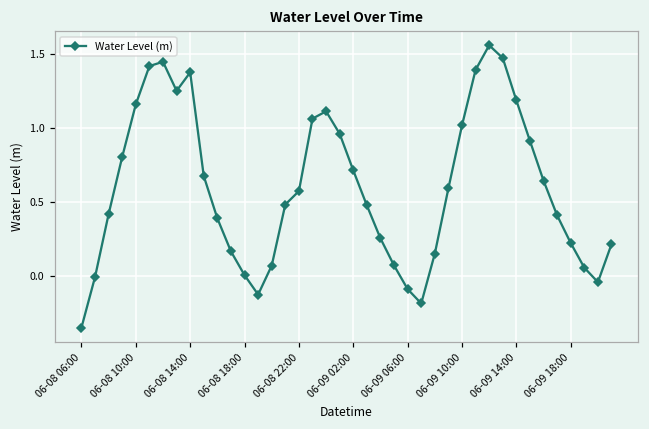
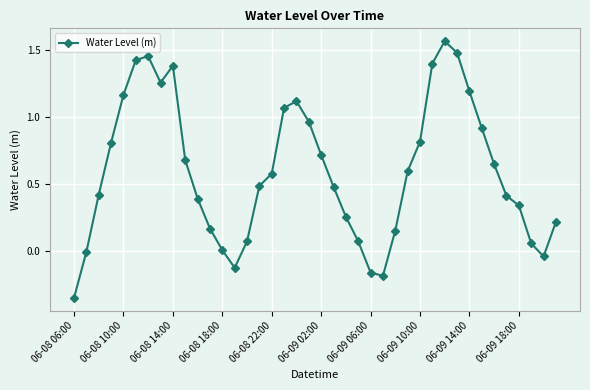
06-09 06:00: -0.09 -> -0.16
06-09 10:00: 1.02 -> 0.81
06-09 18:00: 0.22 -> 0.34
